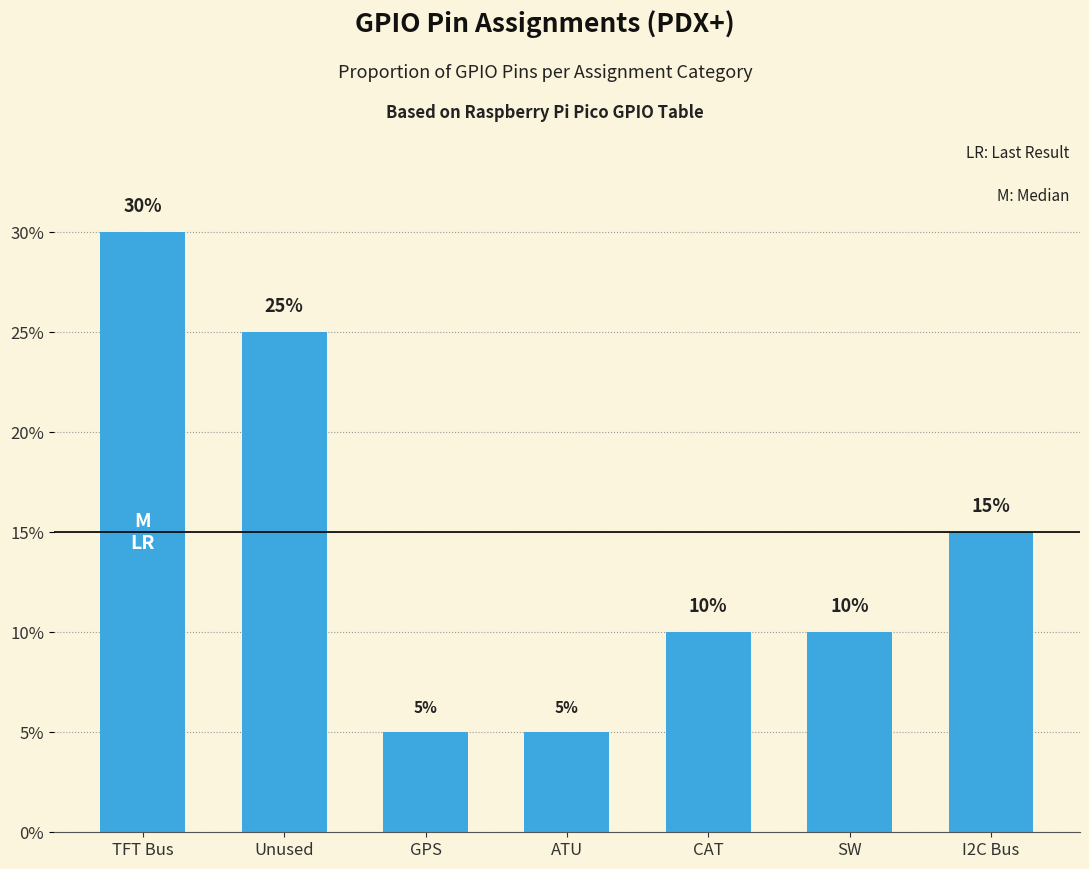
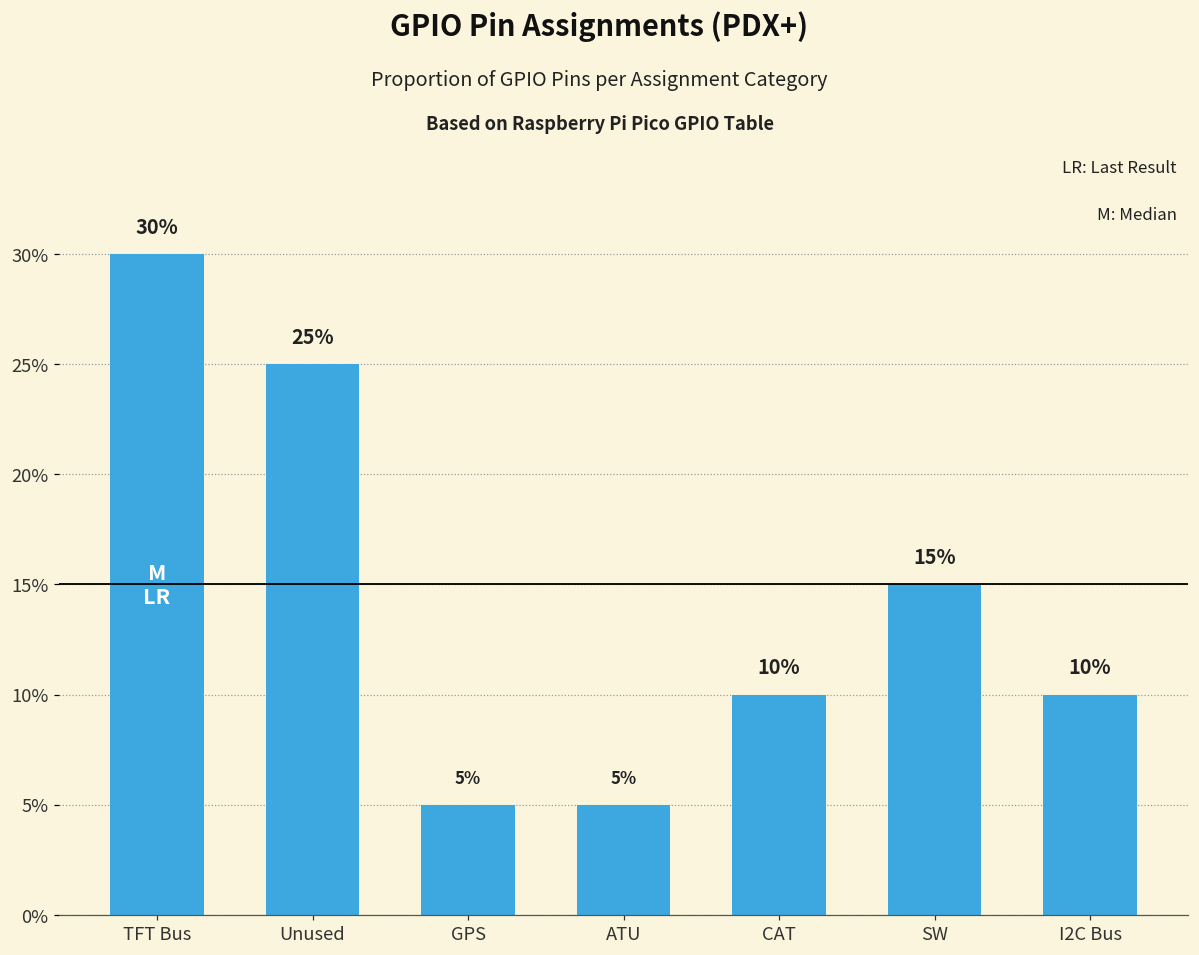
SW: 10% -> 15%
I2C Bus: 15% -> 10%
